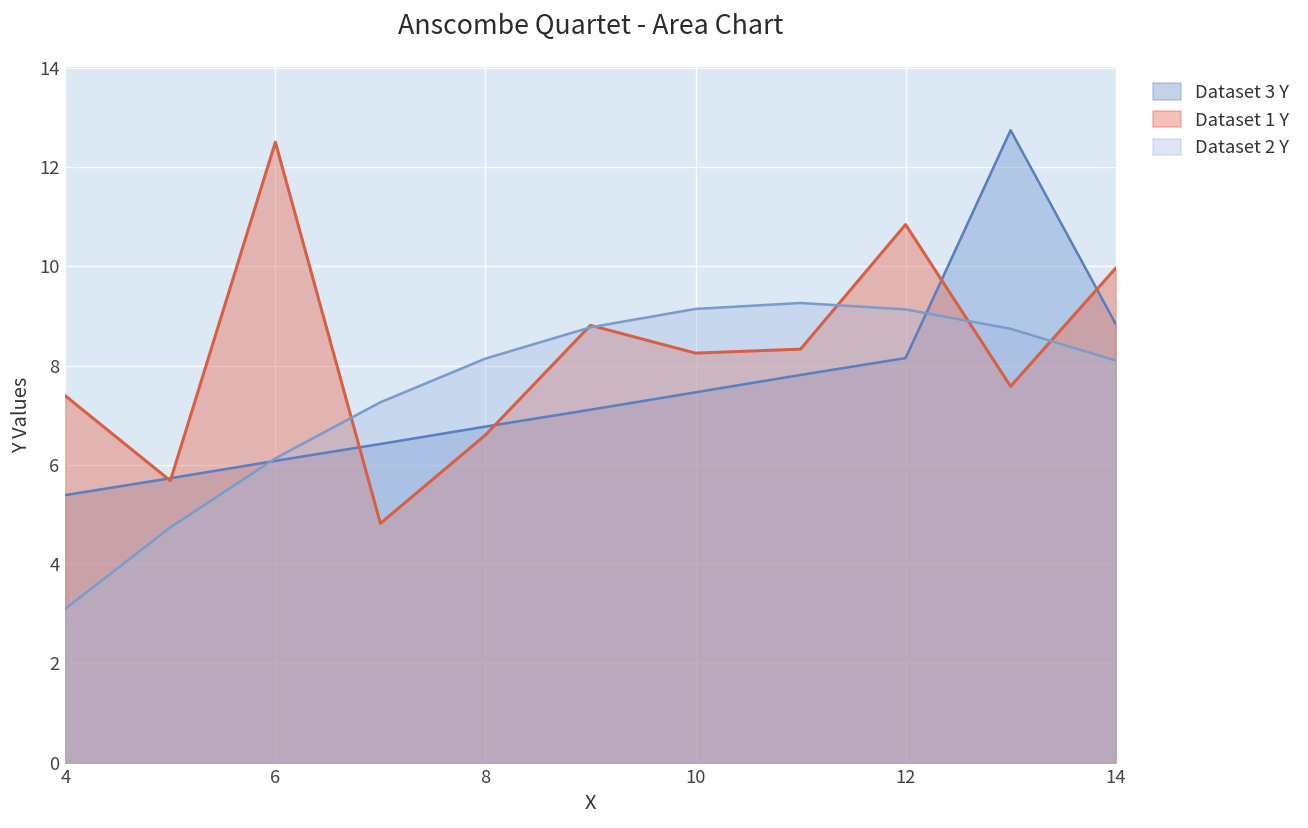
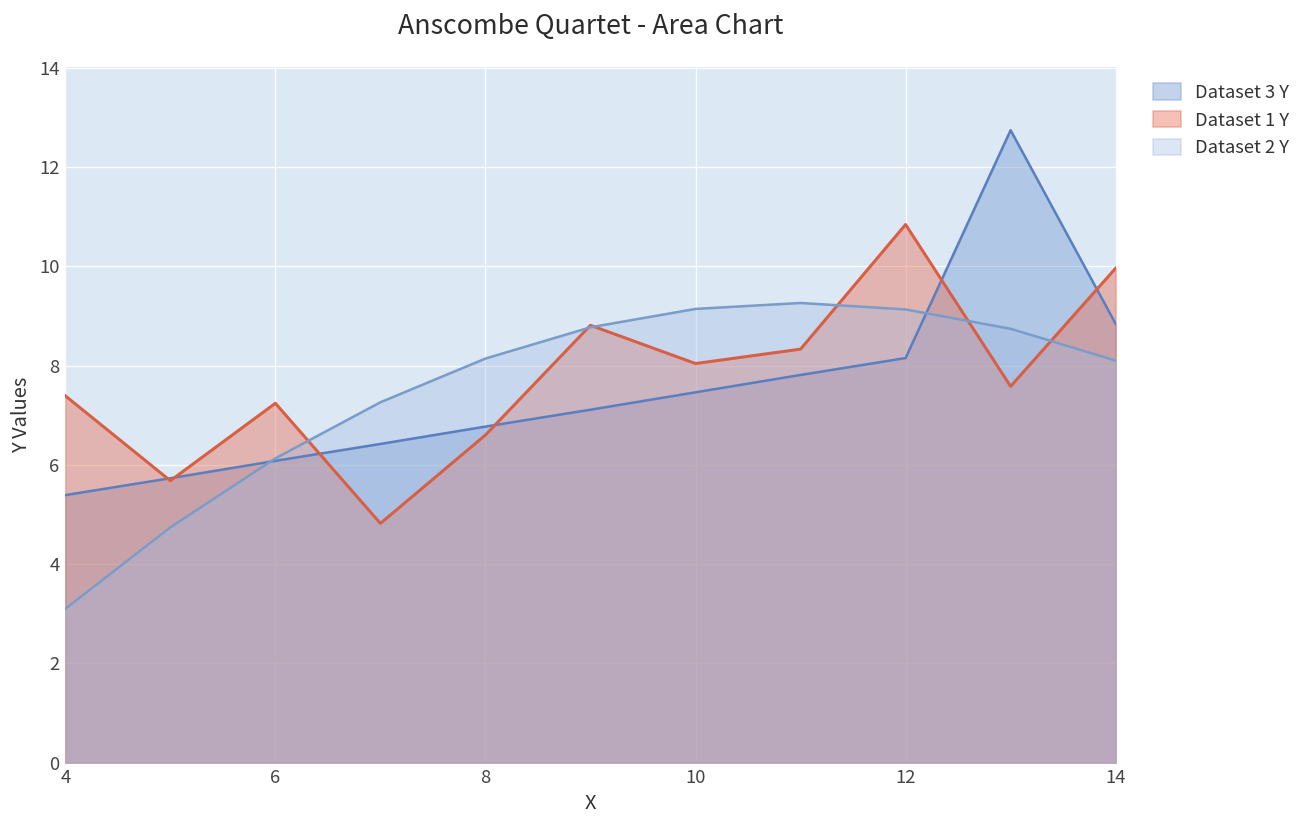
Dataset 1 Y, 6: 12.5 -> 7.2
Dataset 1 Y, 10: 8.3 -> 8.0
